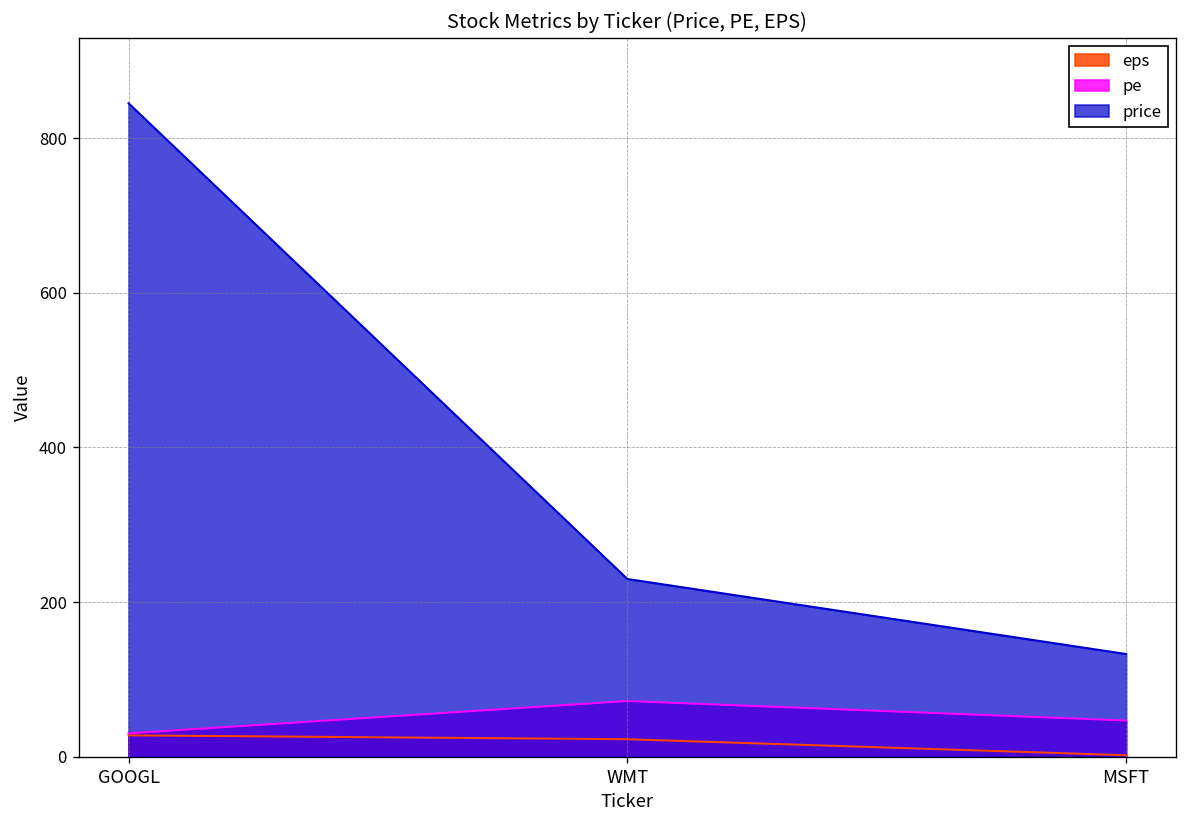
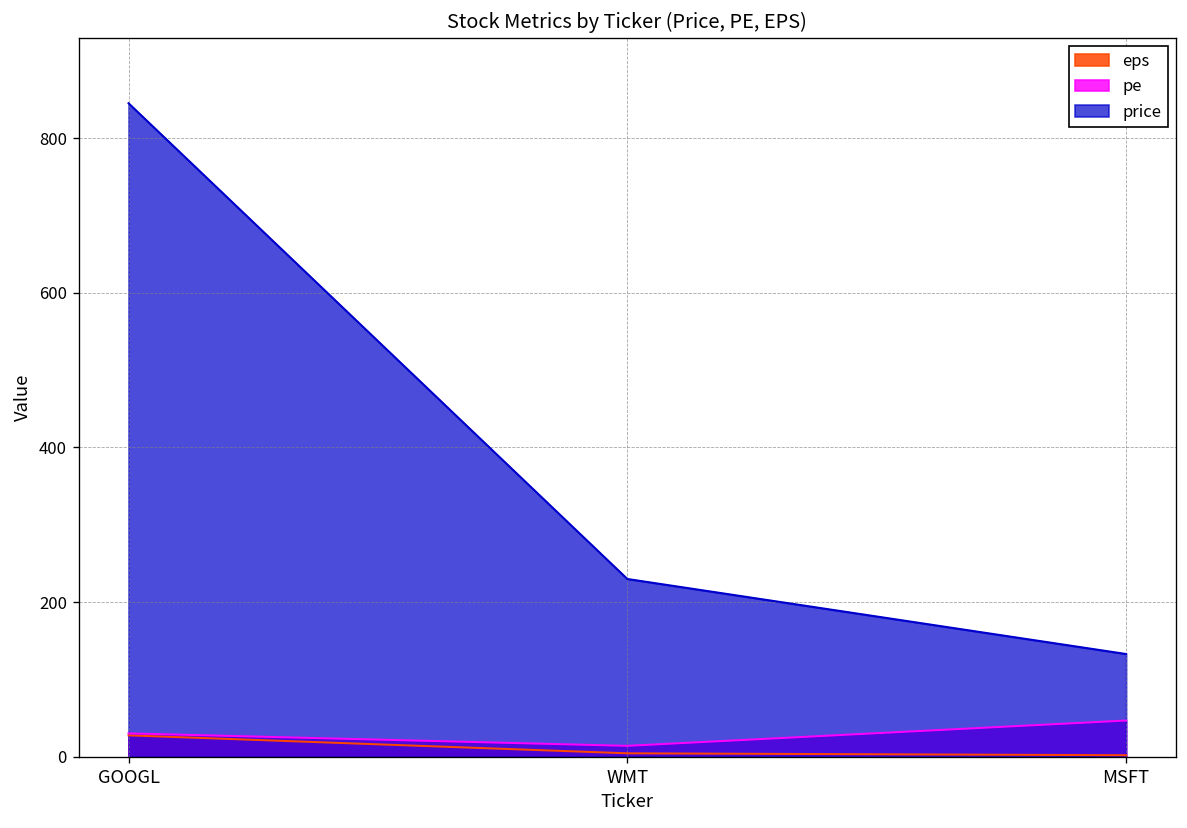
eps, WMT: 20 -> 0
pe, WMT: 70 -> 10
